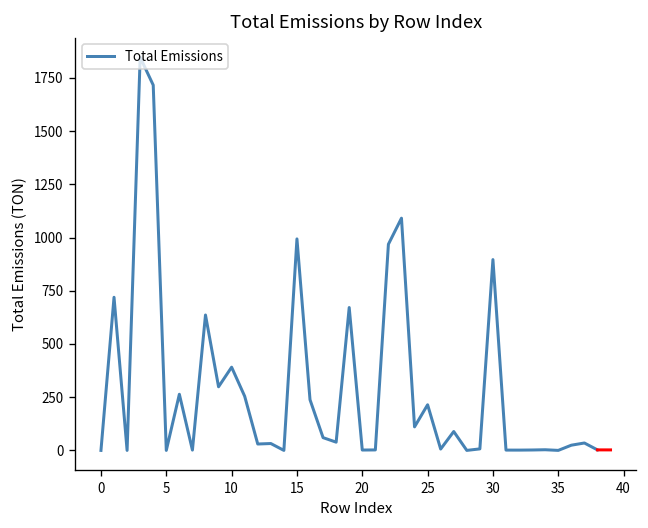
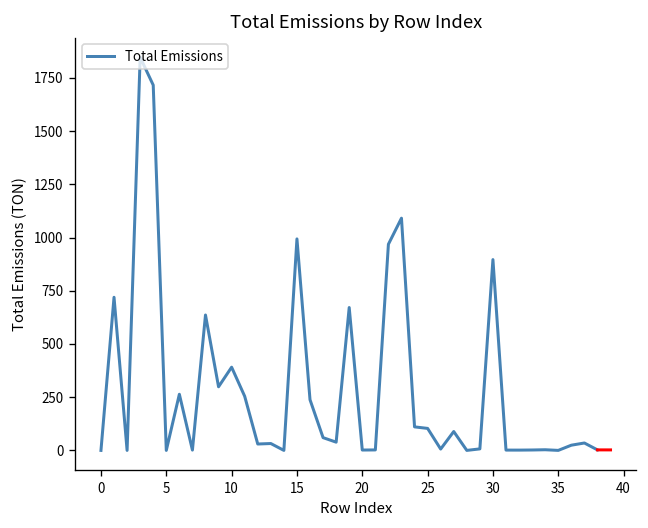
Total Emissions, 25: 210 -> 100
